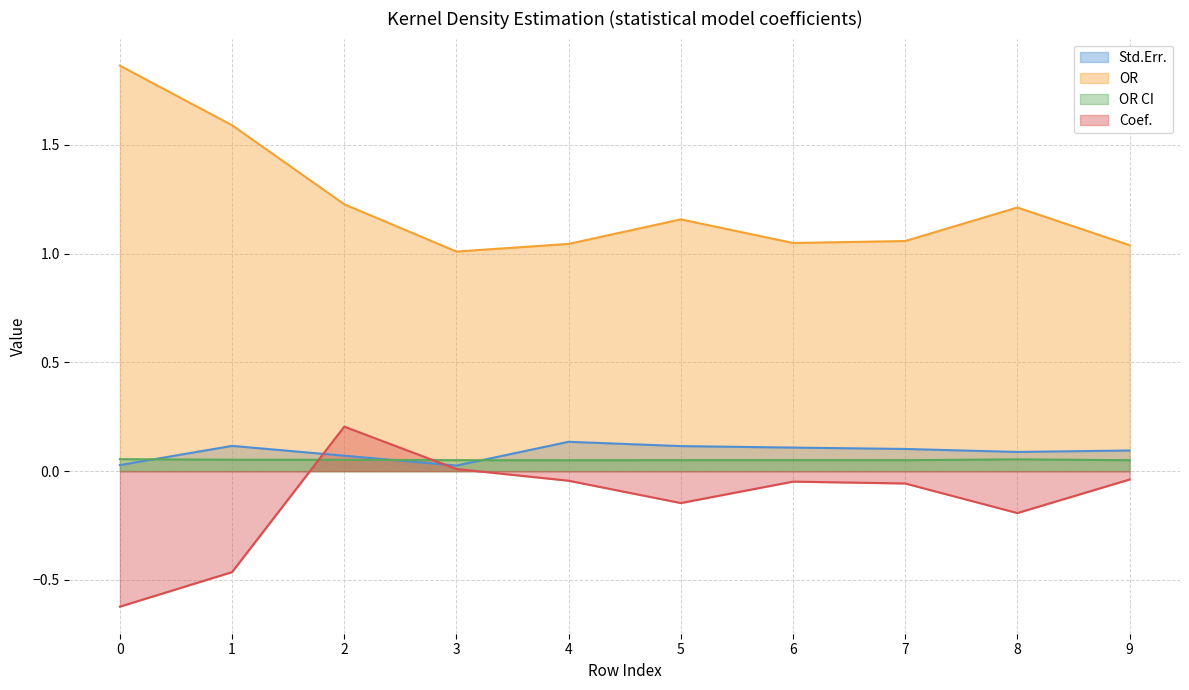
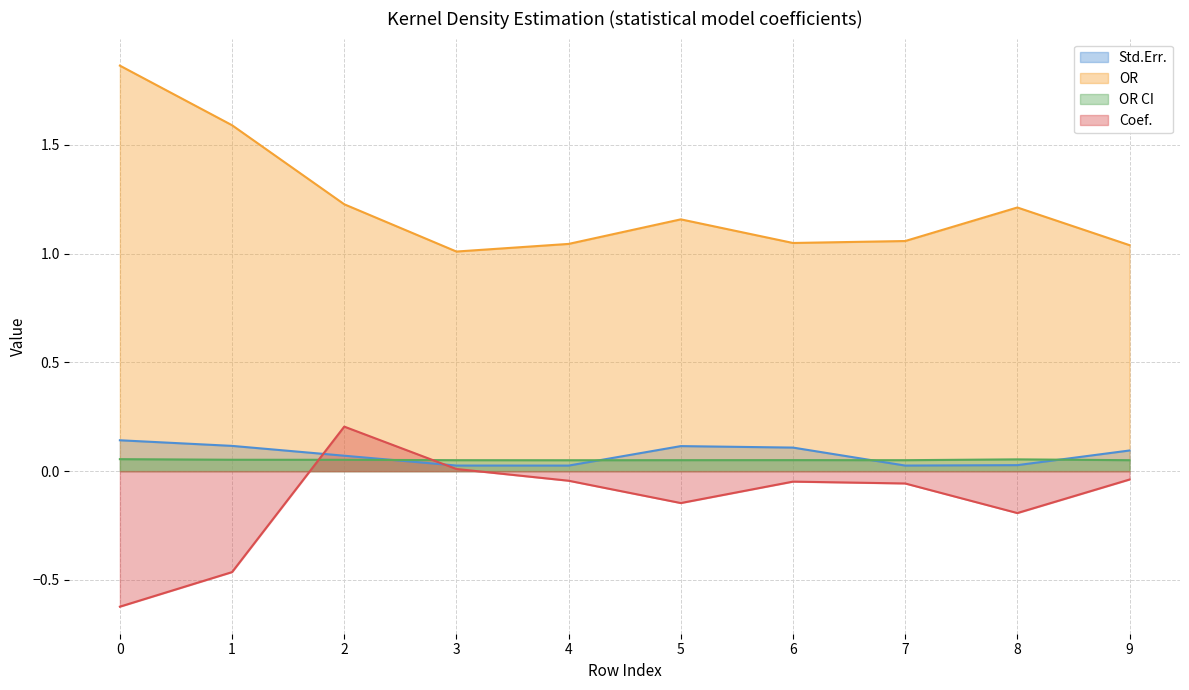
Std.Err., 0: 0.03 -> 0.14
Std.Err., 4: 0.14 -> 0.03
Std.Err., 7: 0.10 -> 0.03
Std.Err., 8: 0.09 -> 0.03
